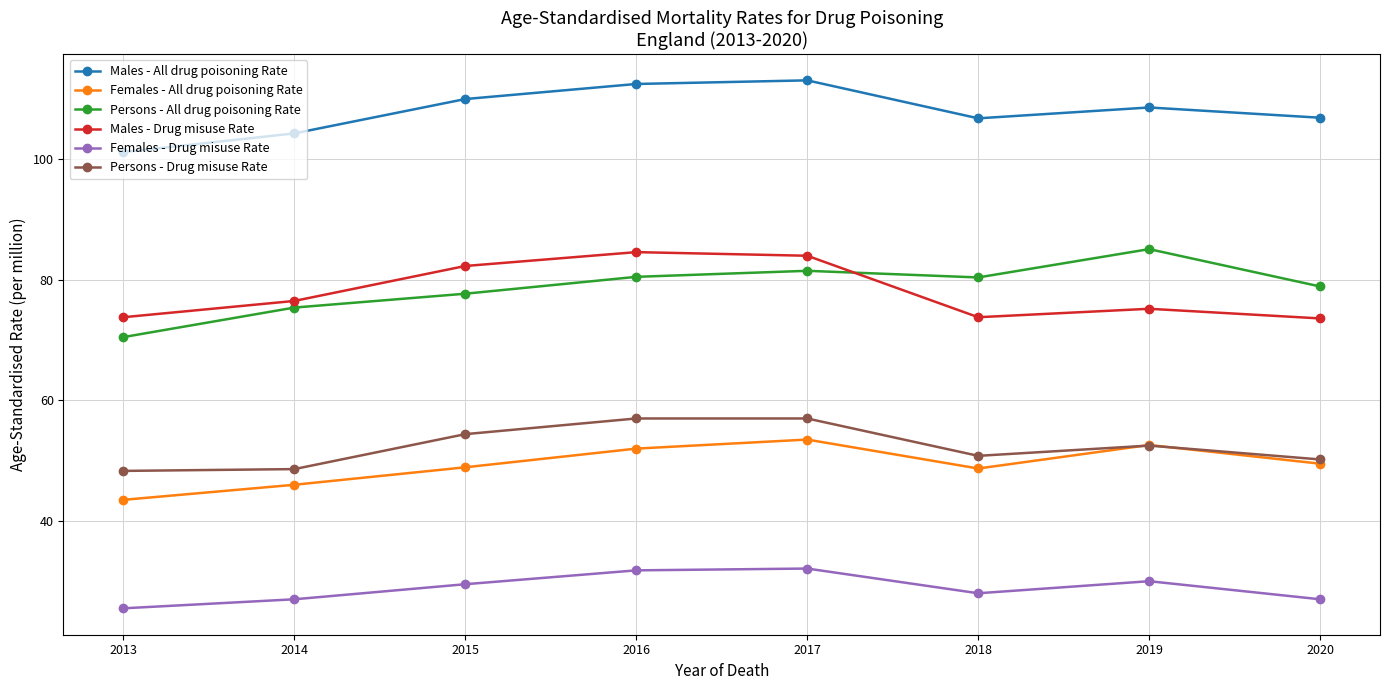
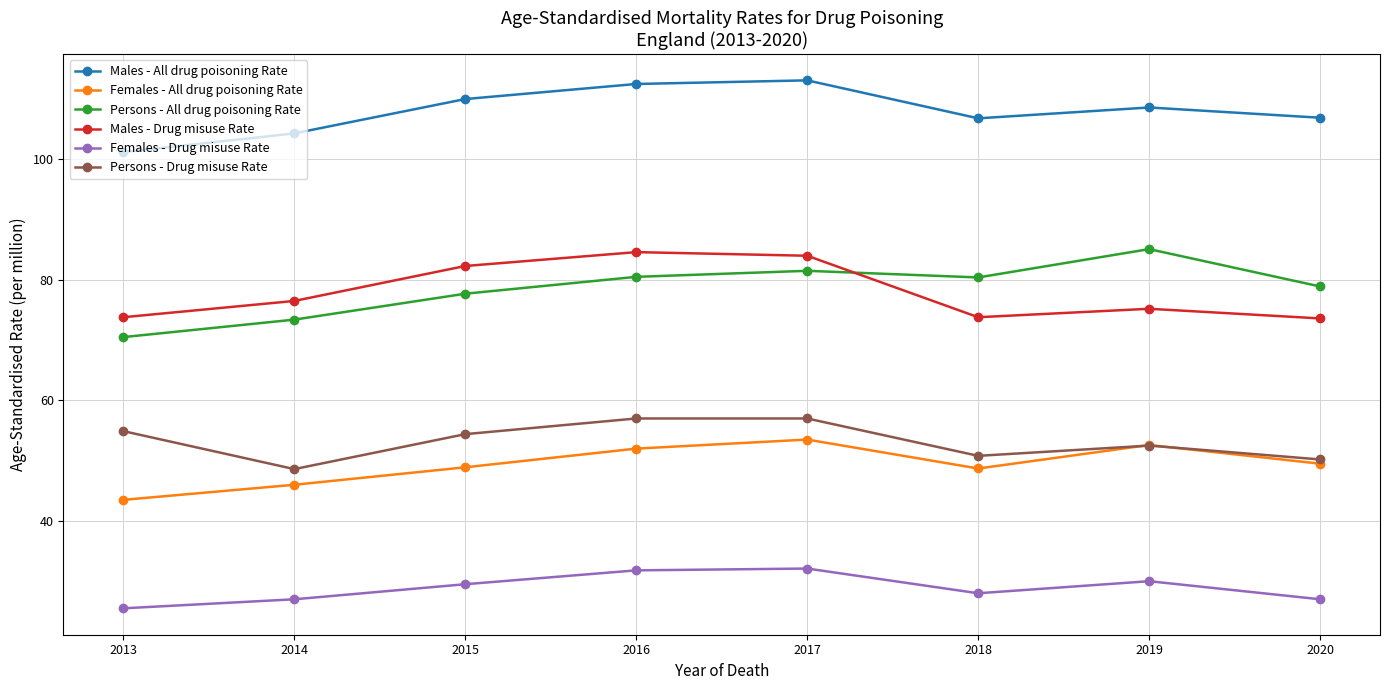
Persons - Drug misuse Rate, 2013: 48 -> 55
Persons - All drug poisoning Rate, 2014: 75 -> 73
